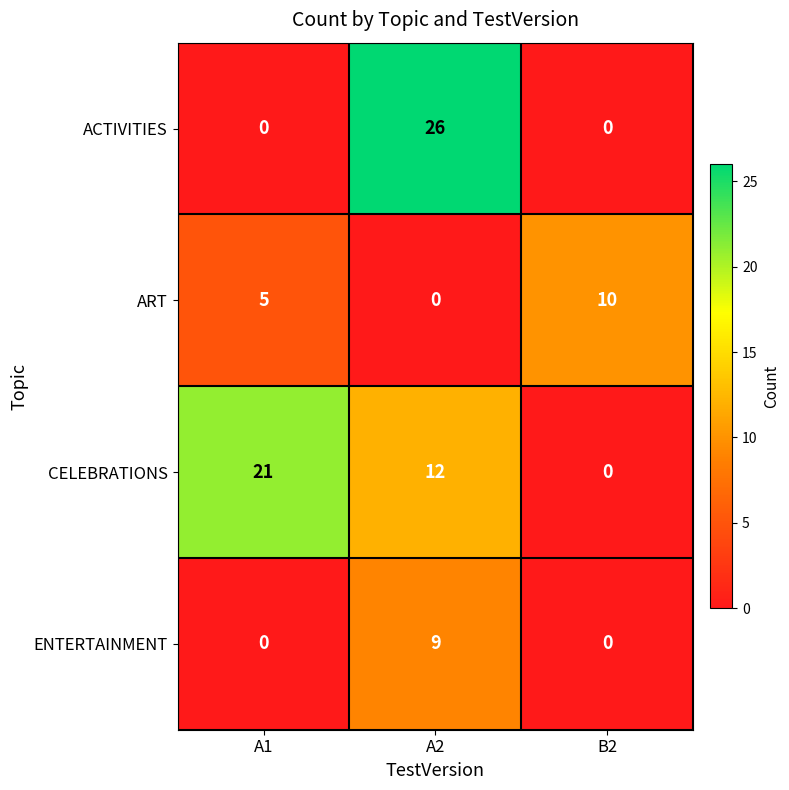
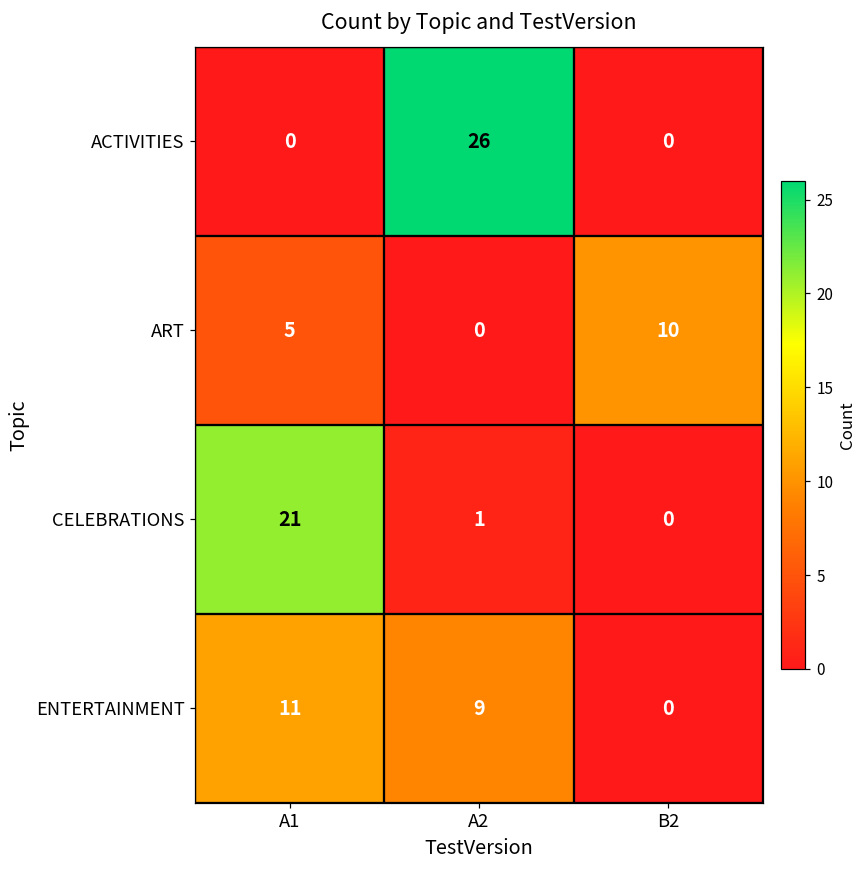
CELEBRATIONS, A2: 12 -> 1
ENTERTAINMENT, A1: 0 -> 11
